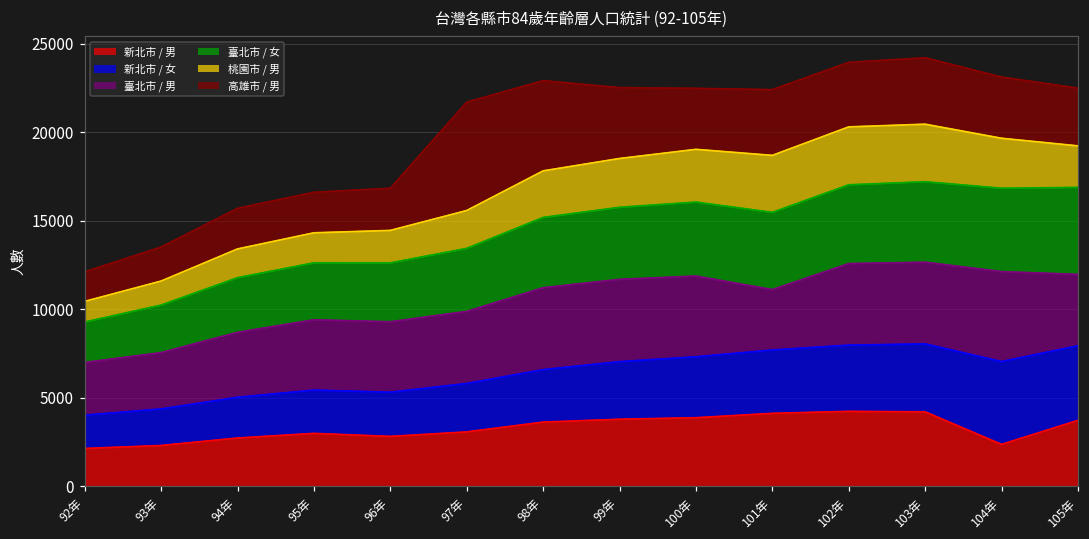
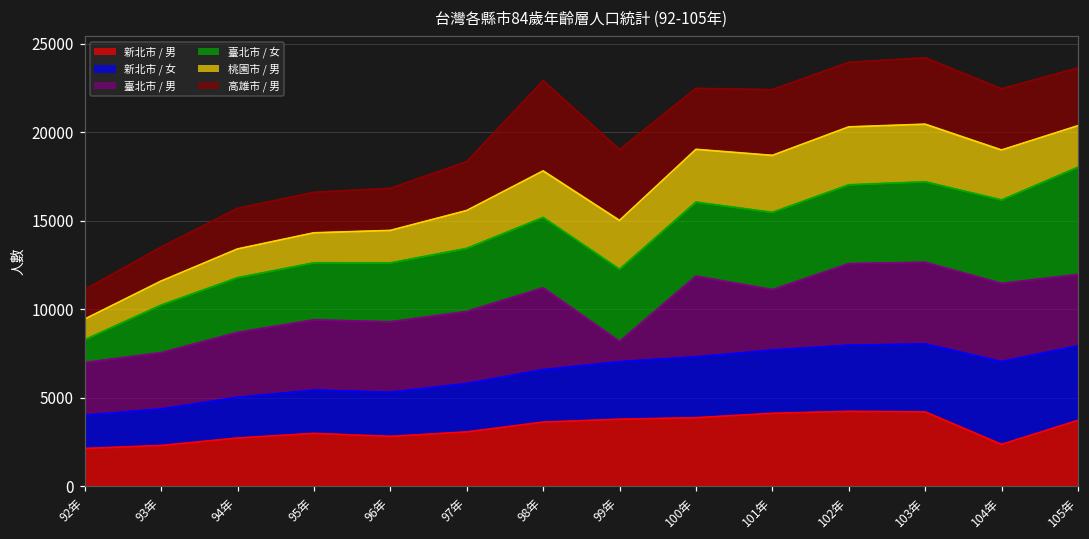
臺北市 / 女, 92年: 2300 -> 1300
高雄市 / 男, 97年: 6100 -> 2800
臺北市 / 男, 99年: 4600 -> 1100
臺北市 / 男, 104年: 5100 -> 4400
臺北市 / 女, 105年: 4900 -> 6100
